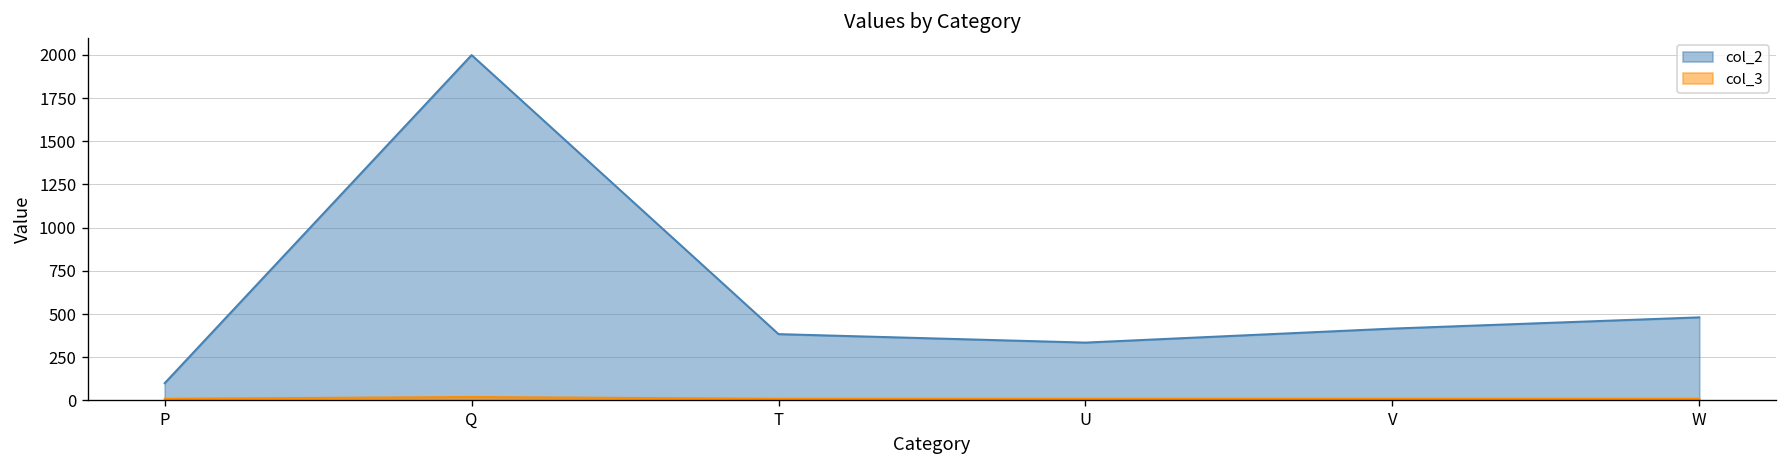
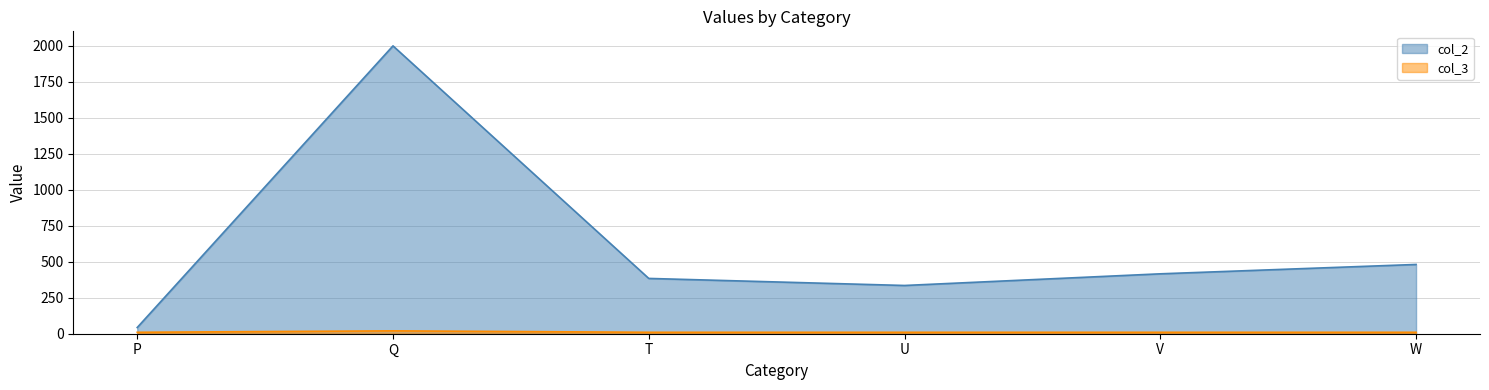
col_2, P: 100 -> 40
